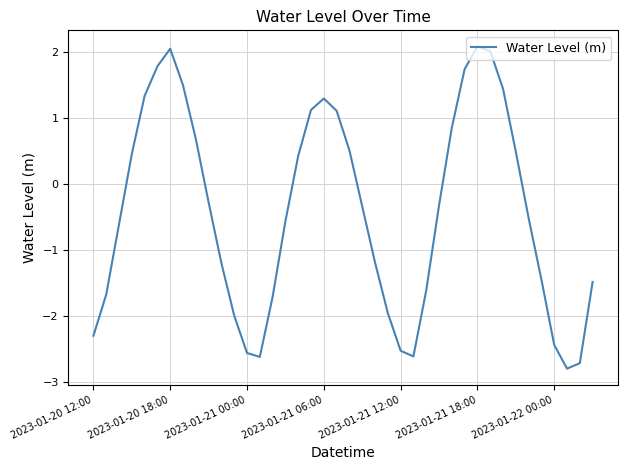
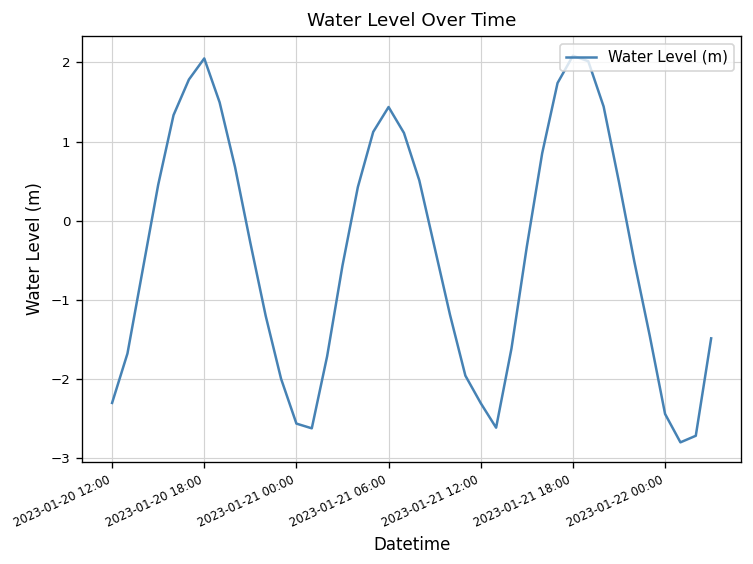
2023-01-21 06:00: 1.3 -> 1.4
2023-01-21 12:00: -2.5 -> -2.3
